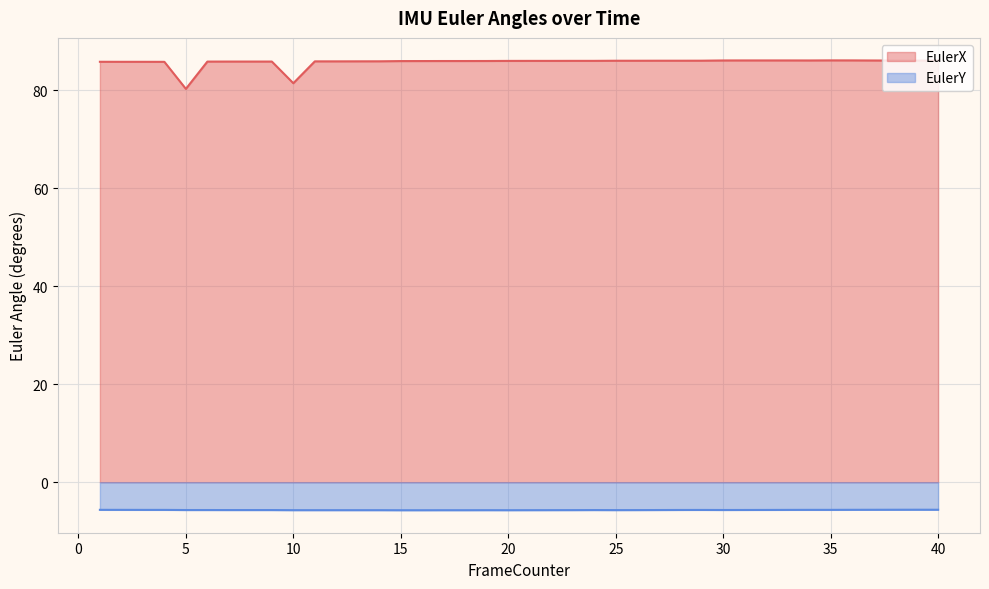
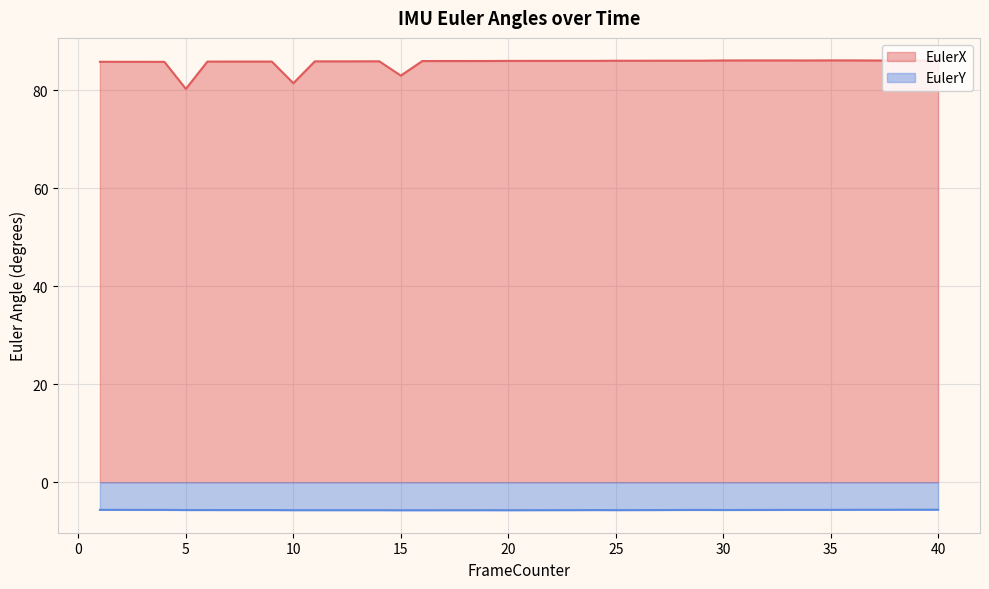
EulerX, 15: 86 -> 83
